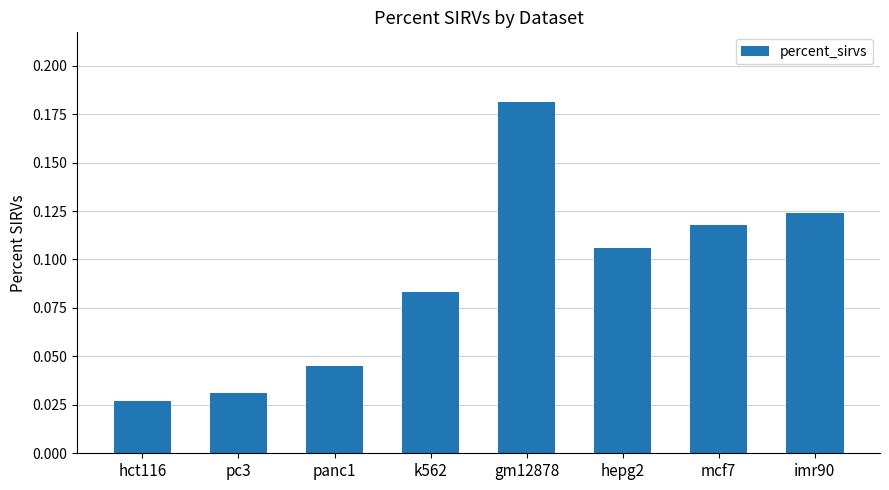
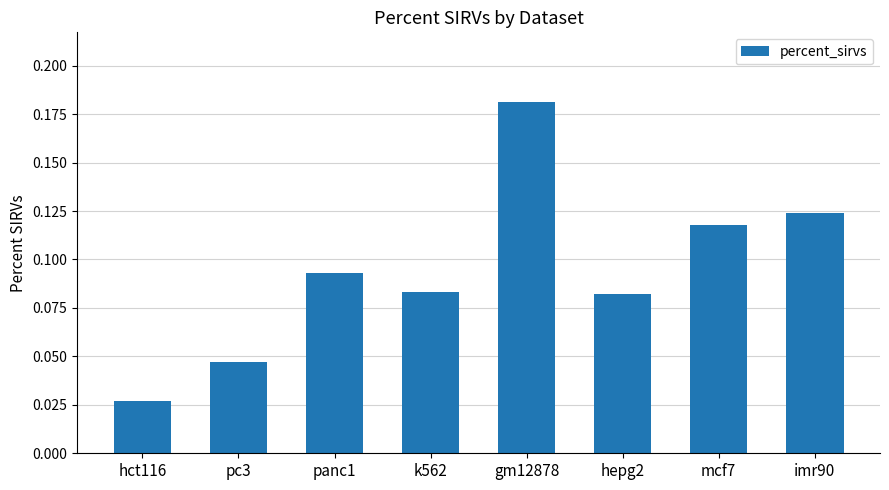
pc3: 0.031 -> 0.047
panc1: 0.045 -> 0.093
hepg2: 0.106 -> 0.082
